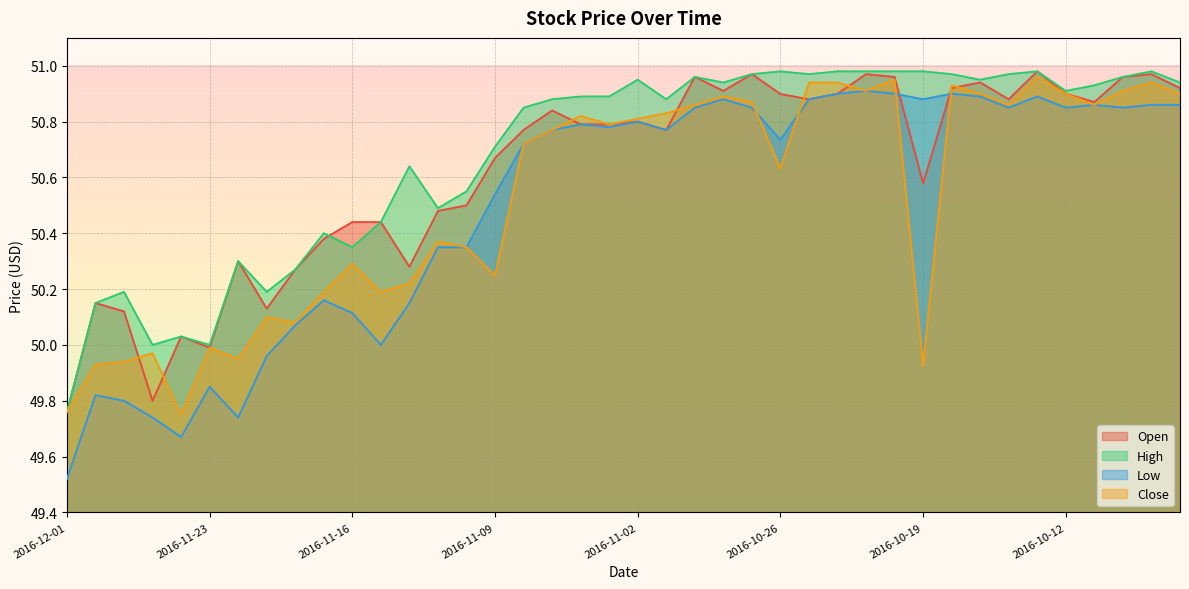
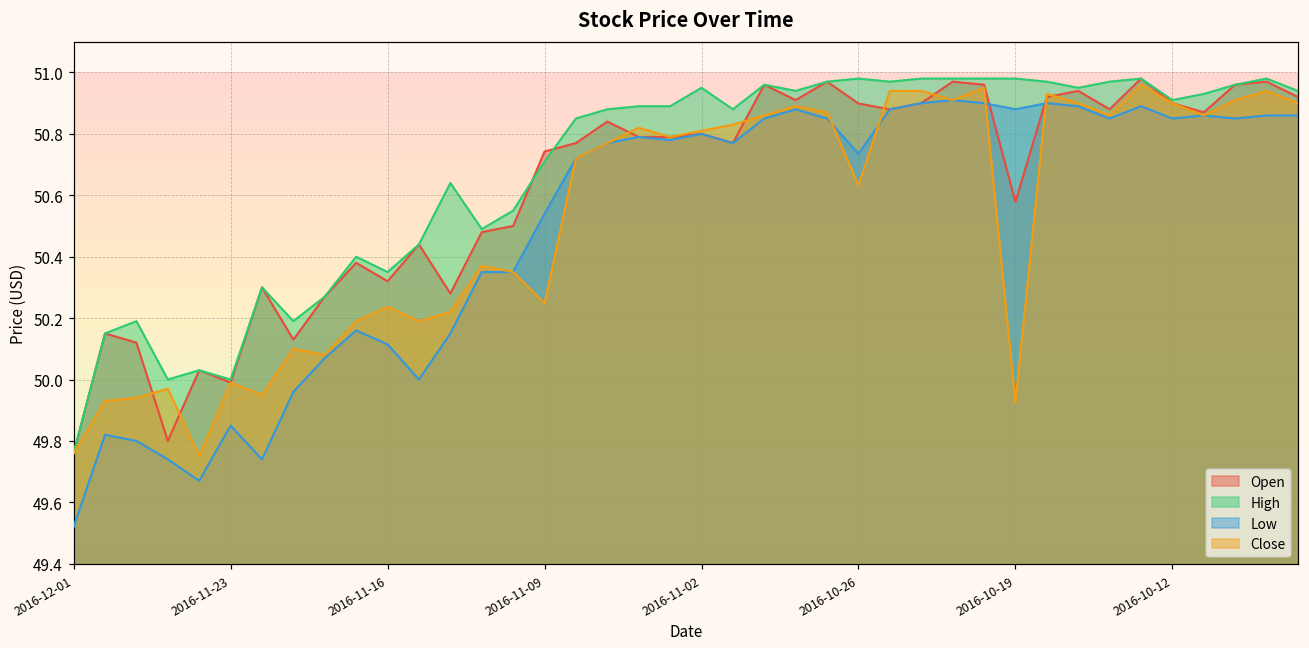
Open, 2016-11-16: 50.44 -> 50.32
Close, 2016-11-16: 50.29 -> 50.24
Open, 2016-11-09: 50.67 -> 50.74
